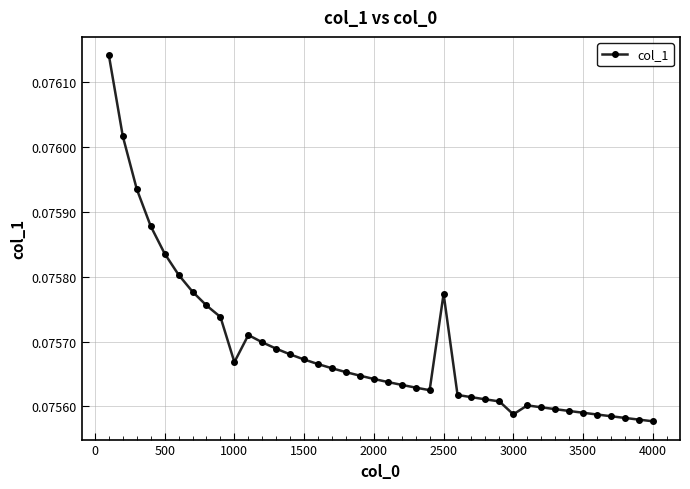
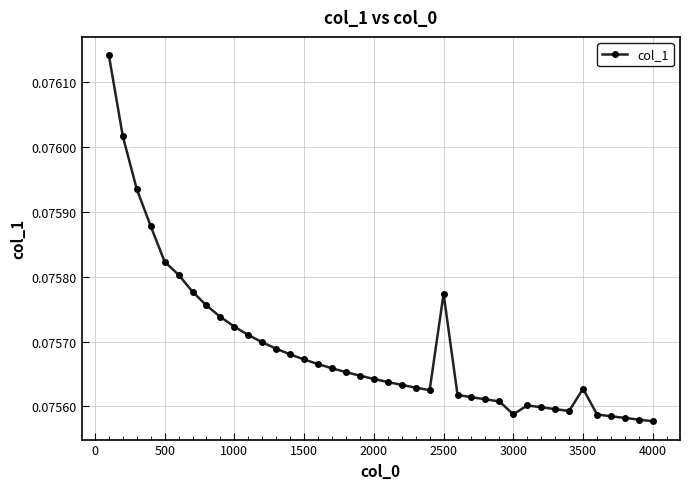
500: 0.07584 -> 0.07582
1000: 0.07567 -> 0.07572
3500: 0.07559 -> 0.07563
